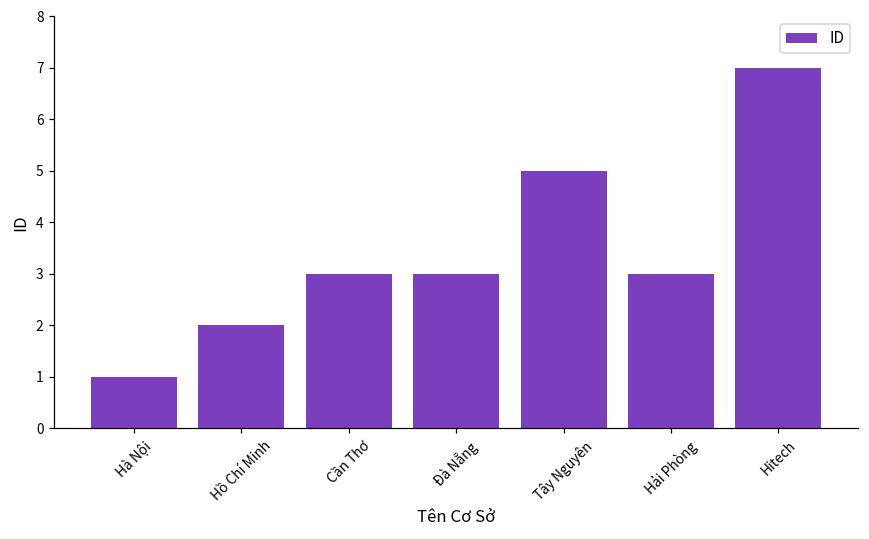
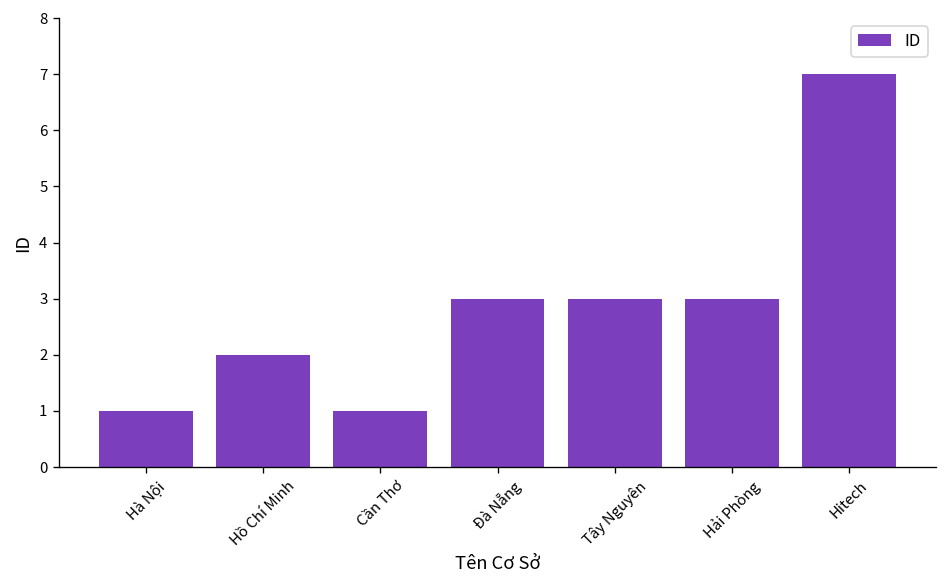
Cần Thơ: 3 -> 1
Tây Nguyên: 5 -> 3
